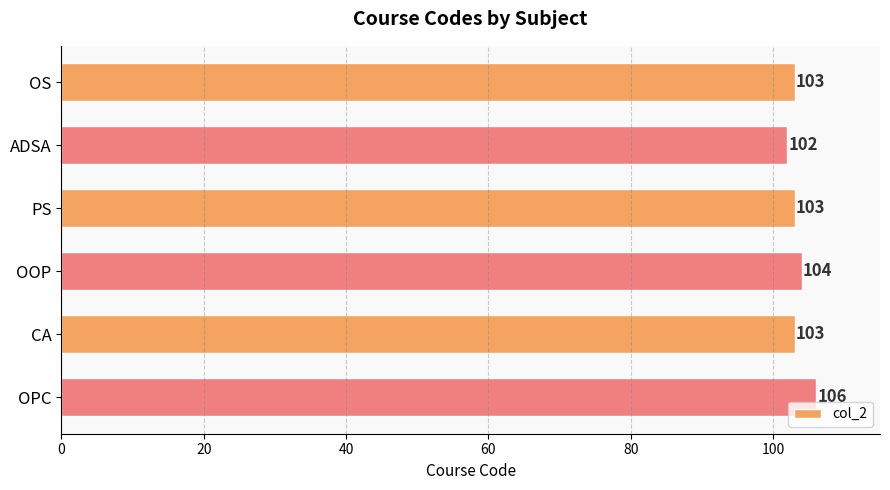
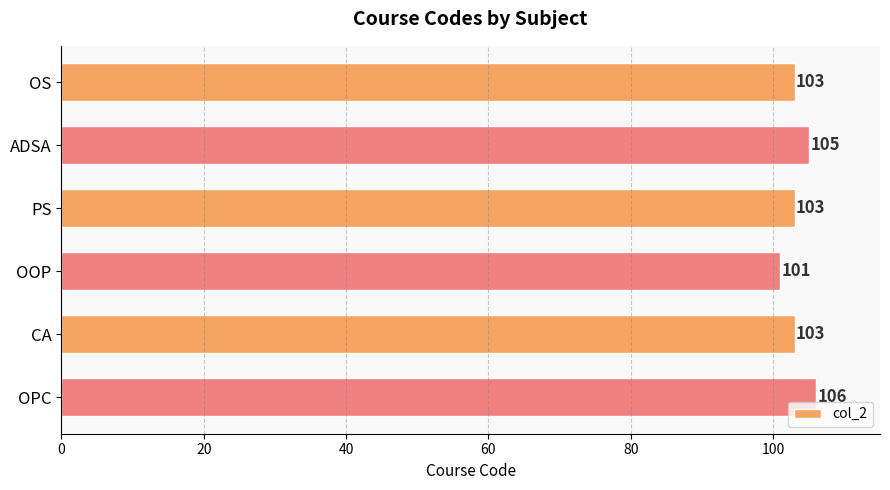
ADSA: 102 -> 105
OOP: 104 -> 101
